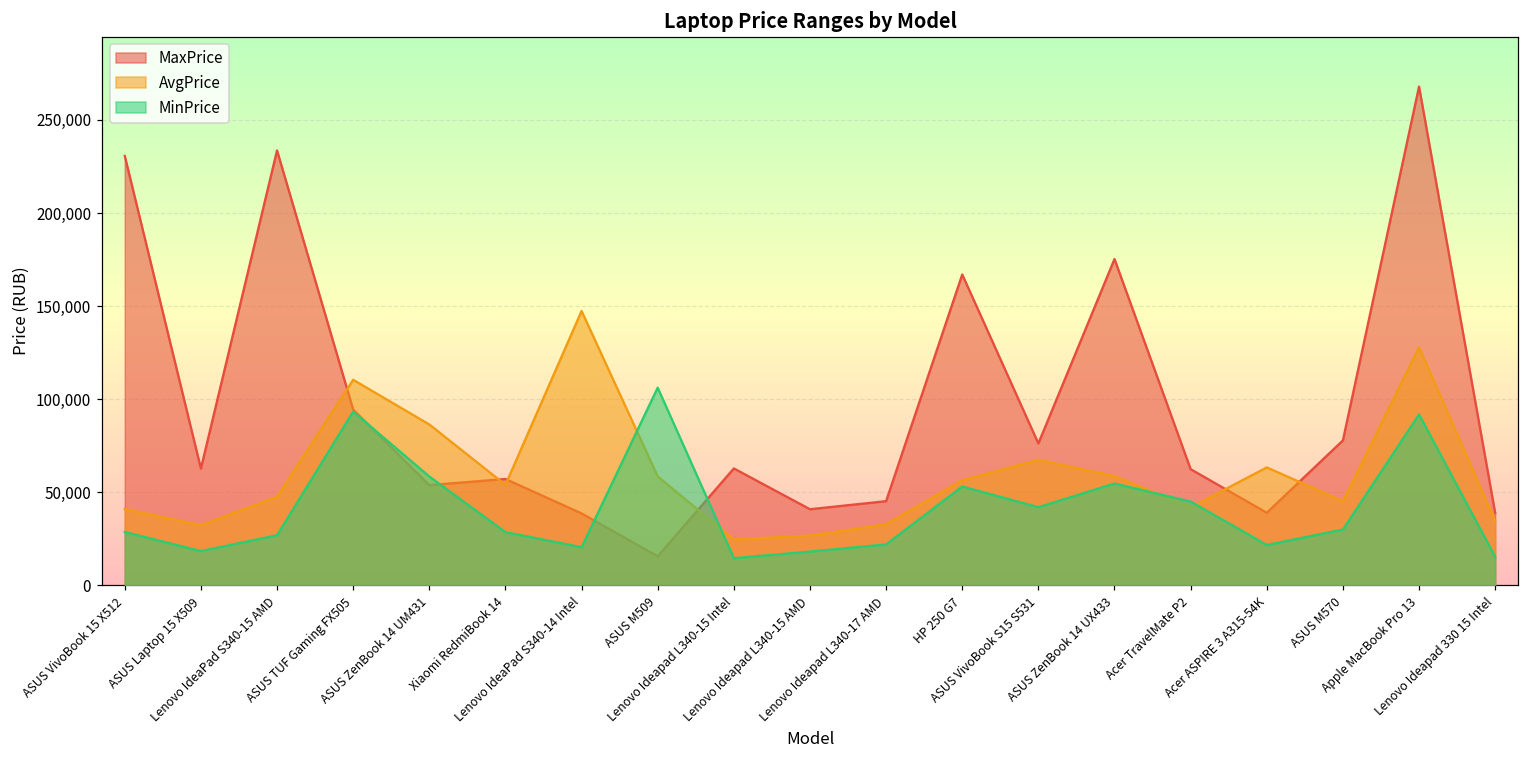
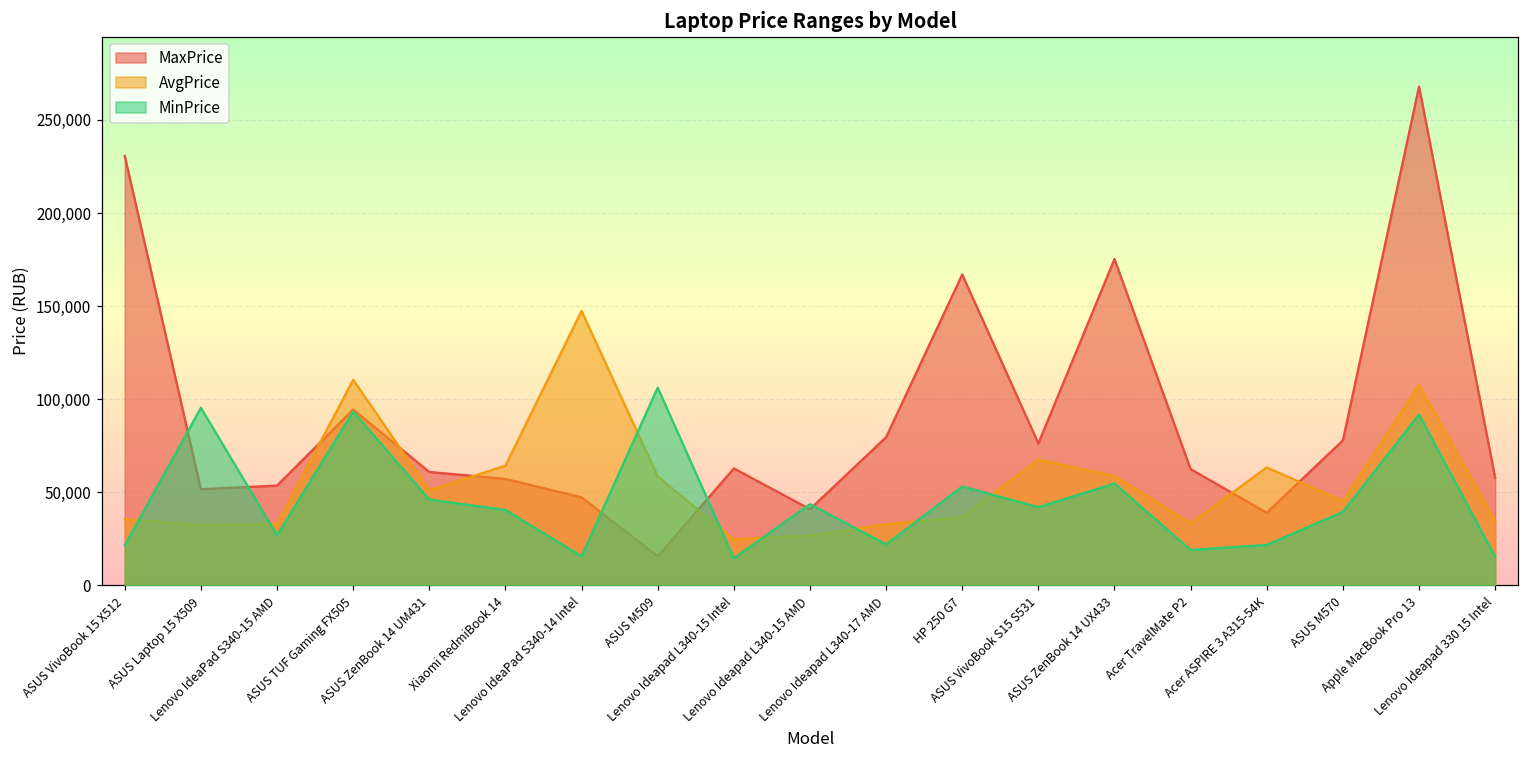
AvgPrice, ASUS VivoBook 15 X512: 41,000 -> 36,000
MinPrice, ASUS VivoBook 15 X512: 29,000 -> 21,000
MaxPrice, ASUS Laptop 15 X509: 63,000 -> 52,000
MinPrice, ASUS Laptop 15 X509: 18,000 -> 95,000
MaxPrice, Lenovo IdeaPad S340-15 AMD: 234,000 -> 54,000
AvgPrice, Lenovo IdeaPad S340-15 AMD: 48,000 -> 33,000
MaxPrice, ASUS ZenBook 14 UM431: 54,000 -> 61,000
AvgPrice, ASUS ZenBook 14 UM431: 86,000 -> 51,000
MinPrice, ASUS ZenBook 14 UM431: 58,000 -> 46,000
AvgPrice, Xiaomi RedmiBook 14: 54,000 -> 64,000
MinPrice, Xiaomi RedmiBook 14: 29,000 -> 40,000
MaxPrice, Lenovo IdeaPad S340-14 Intel: 39,000 -> 47,000
MinPrice, Lenovo IdeaPad S340-14 Intel: 20,000 -> 16,000
MinPrice, Lenovo Ideapad L340-15 AMD: 18,000 -> 44,000
MaxPrice, Lenovo Ideapad L340-17 AMD: 45,000 -> 80,000
AvgPrice, HP 250 G7: 56,000 -> 37,000
AvgPrice, Acer TravelMate P2: 42,000 -> 33,000
MinPrice, Acer TravelMate P2: 45,000 -> 19,000
MinPrice, ASUS M570: 30,000 -> 39,000
AvgPrice, Apple MacBook Pro 13: 128,000 -> 107,000
MaxPrice, Lenovo Ideapad 330 15 Intel: 39,000 -> 58,000
